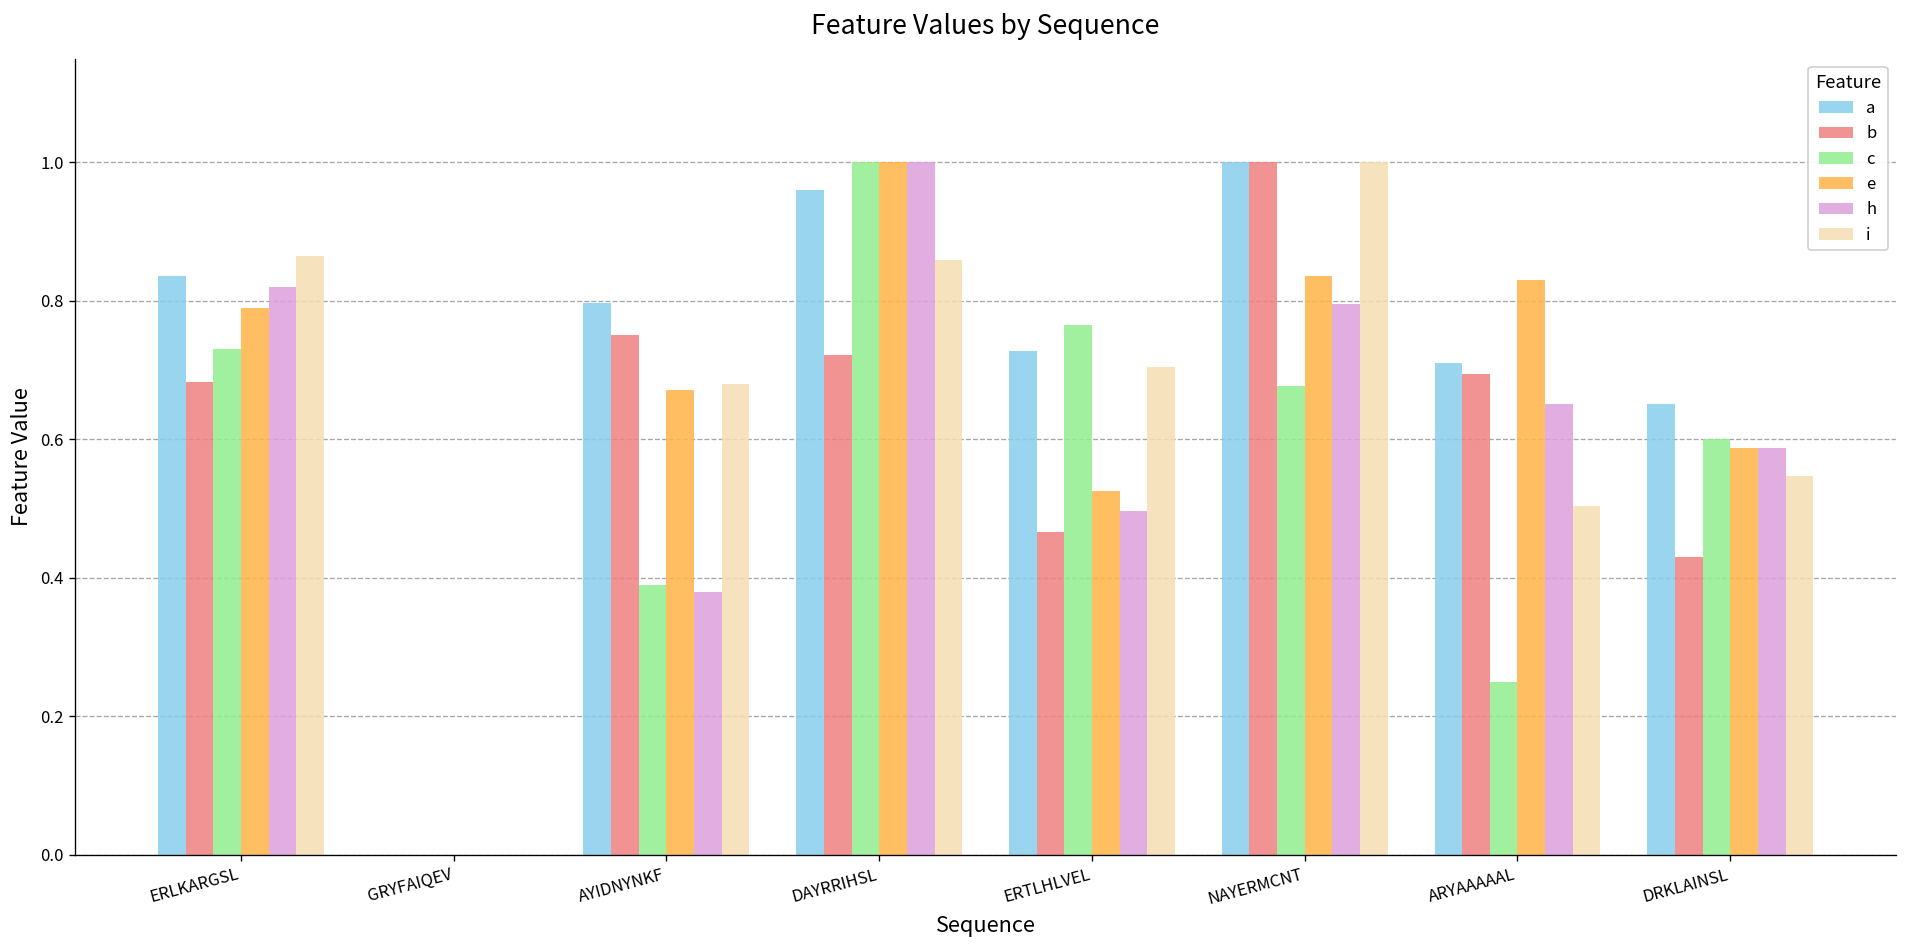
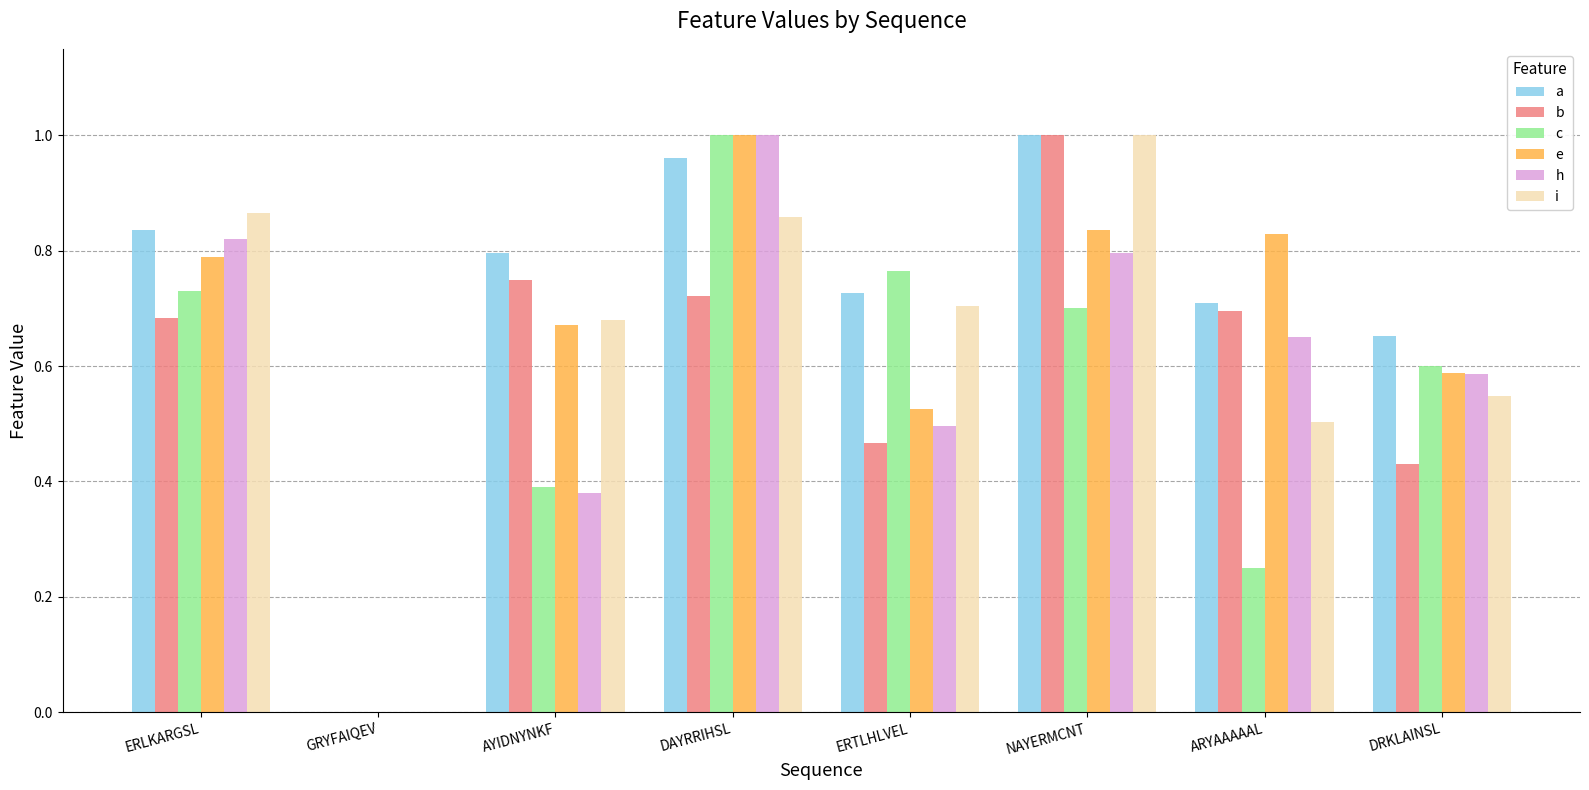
c, NAYERMCNT: 0.68 -> 0.70
